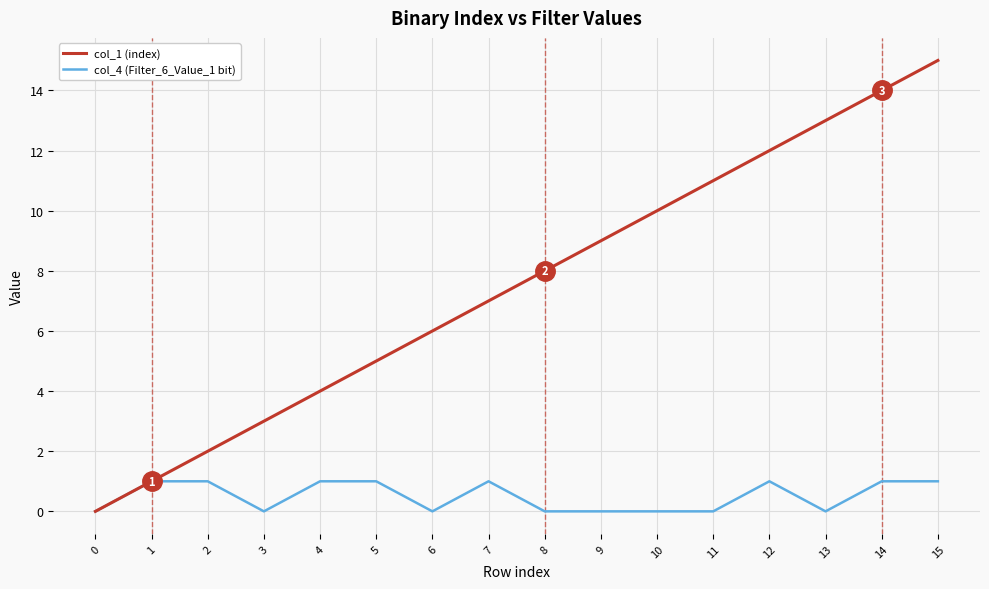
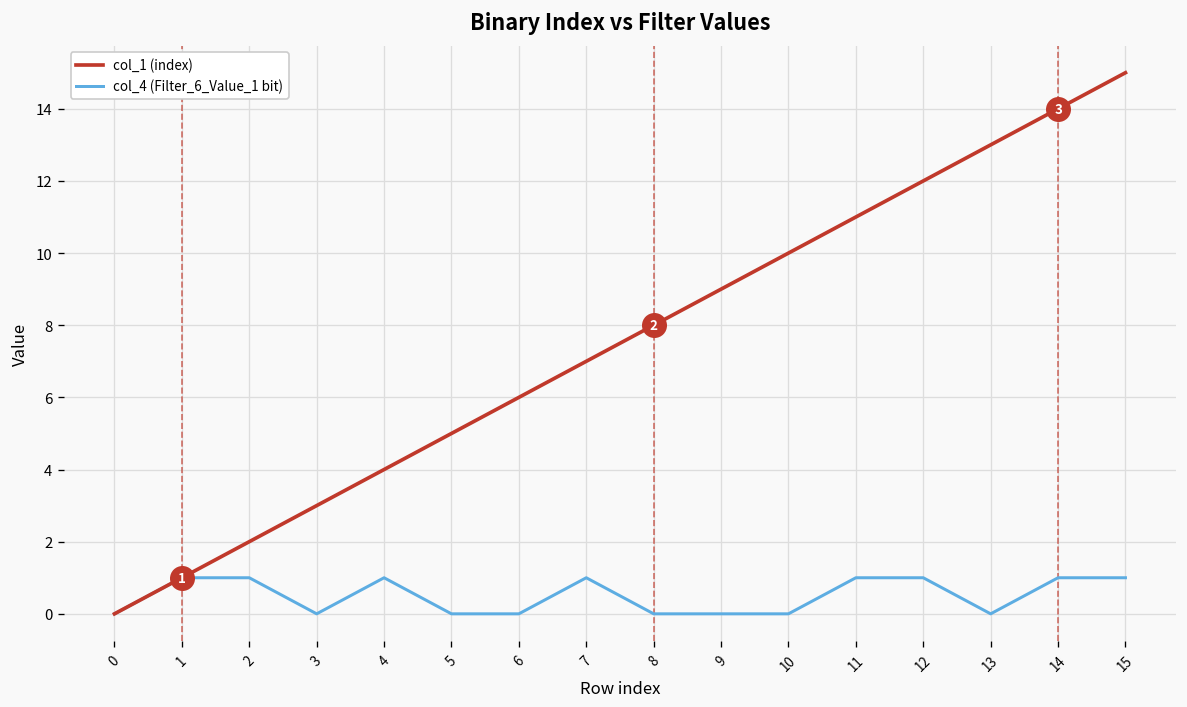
col_4 (Filter_6_Value_1 bit), 5: 1 -> 0
col_4 (Filter_6_Value_1 bit), 11: 0 -> 1
